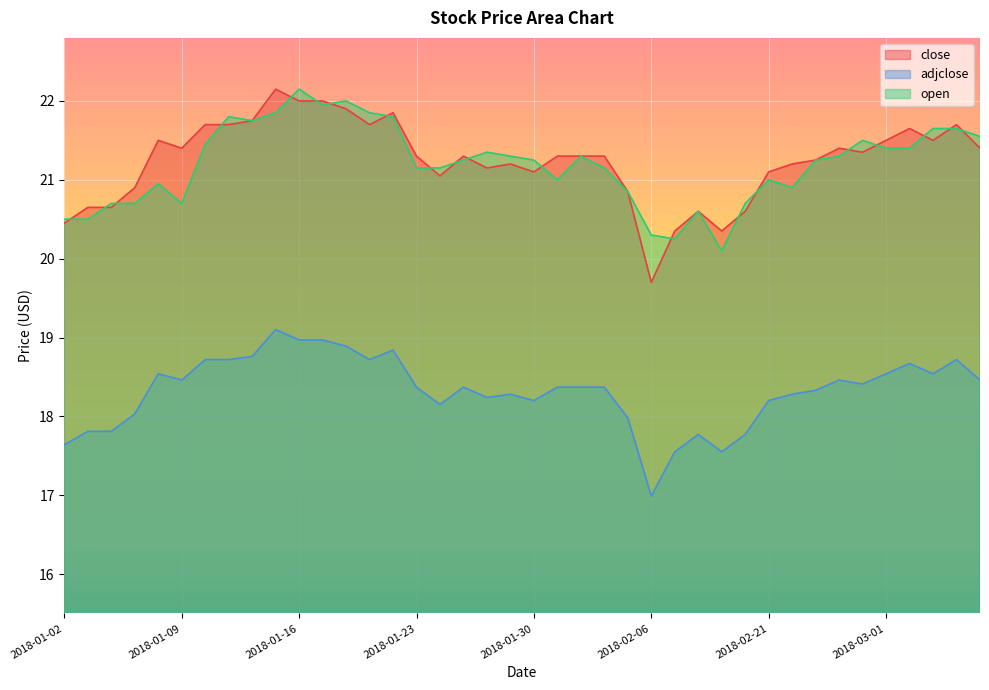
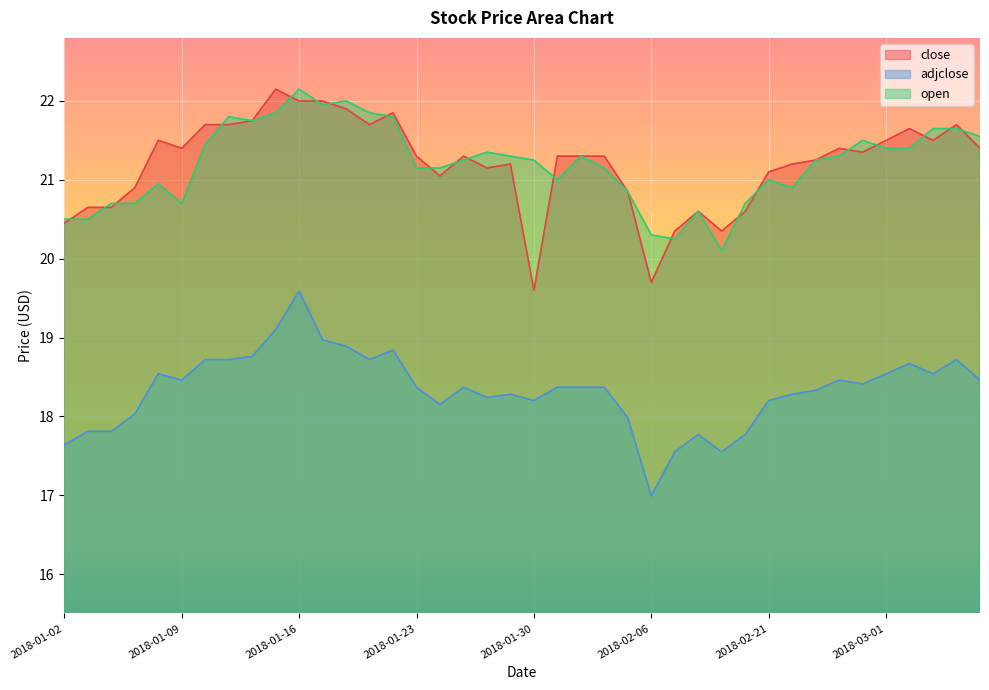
adjclose, 2018-01-16: 19.0 -> 19.6
close, 2018-01-30: 21.1 -> 19.6
